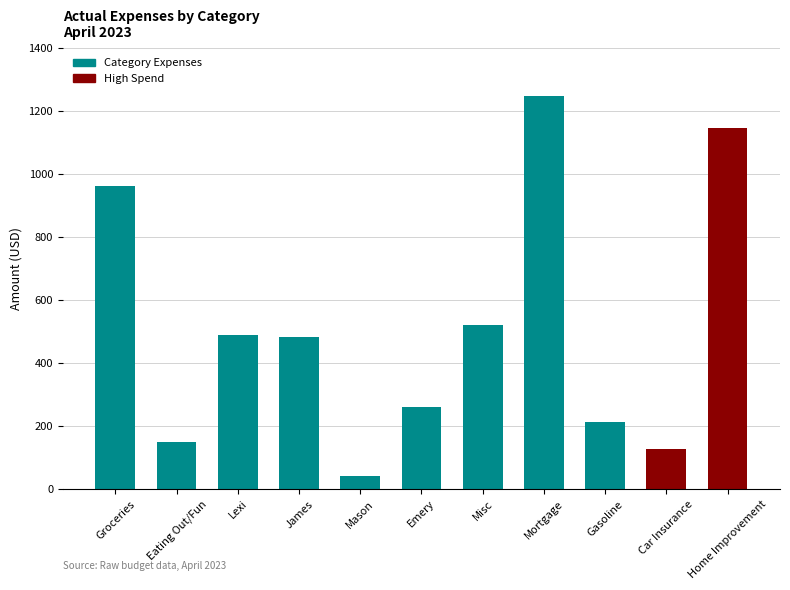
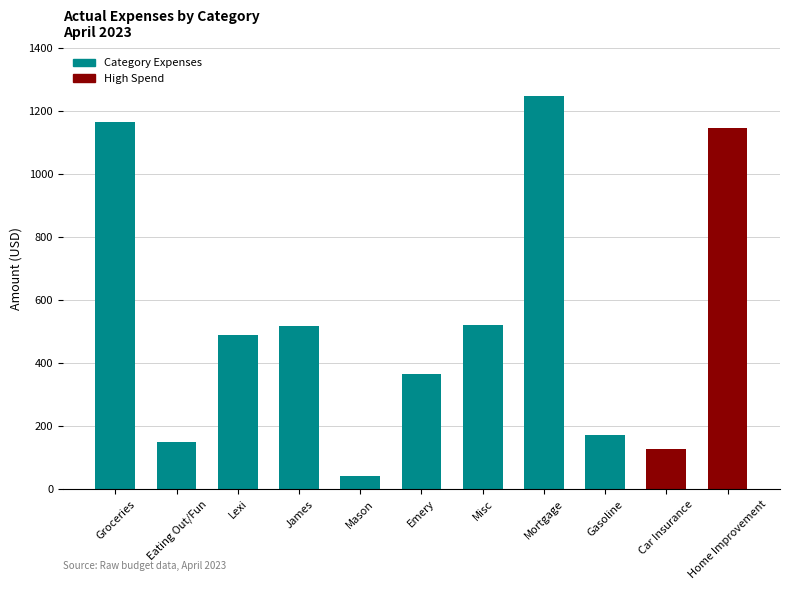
Groceries: 960 -> 1160
James: 480 -> 520
Emery: 260 -> 360
Gasoline: 210 -> 170
